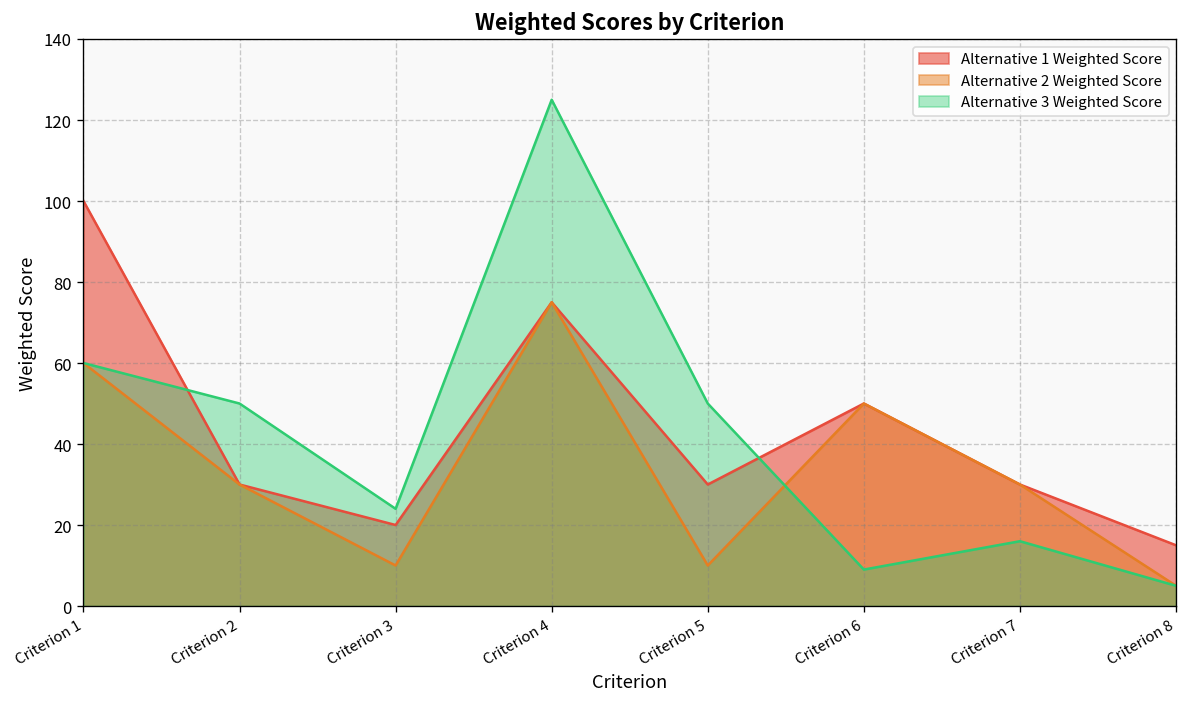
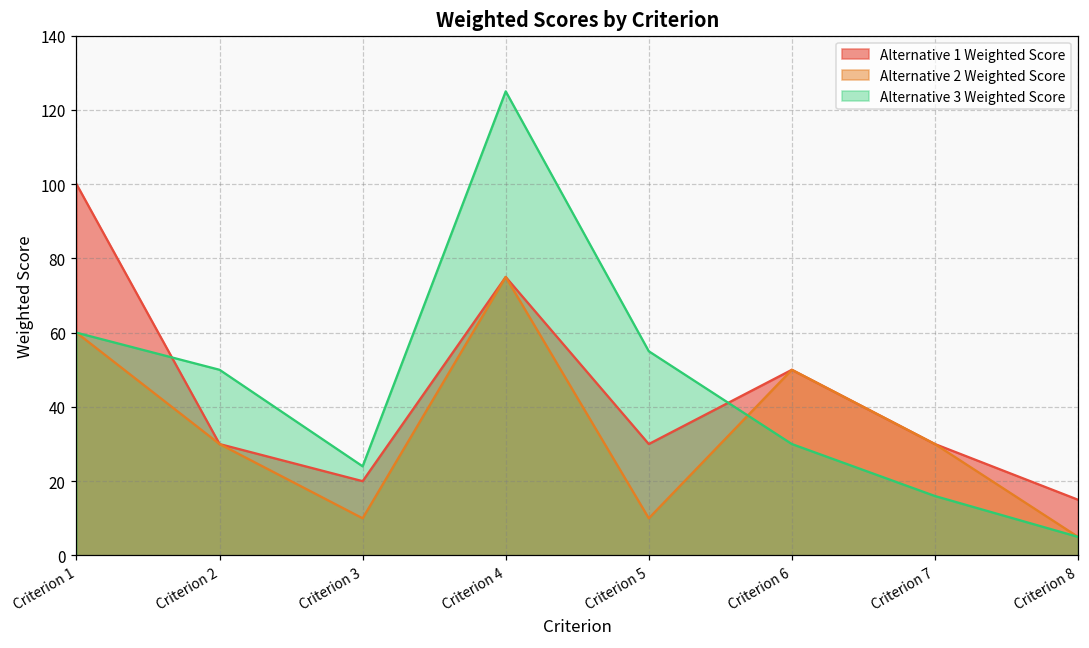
Alternative 3 Weighted Score, Criterion 5: 50 -> 55
Alternative 3 Weighted Score, Criterion 6: 9 -> 30
